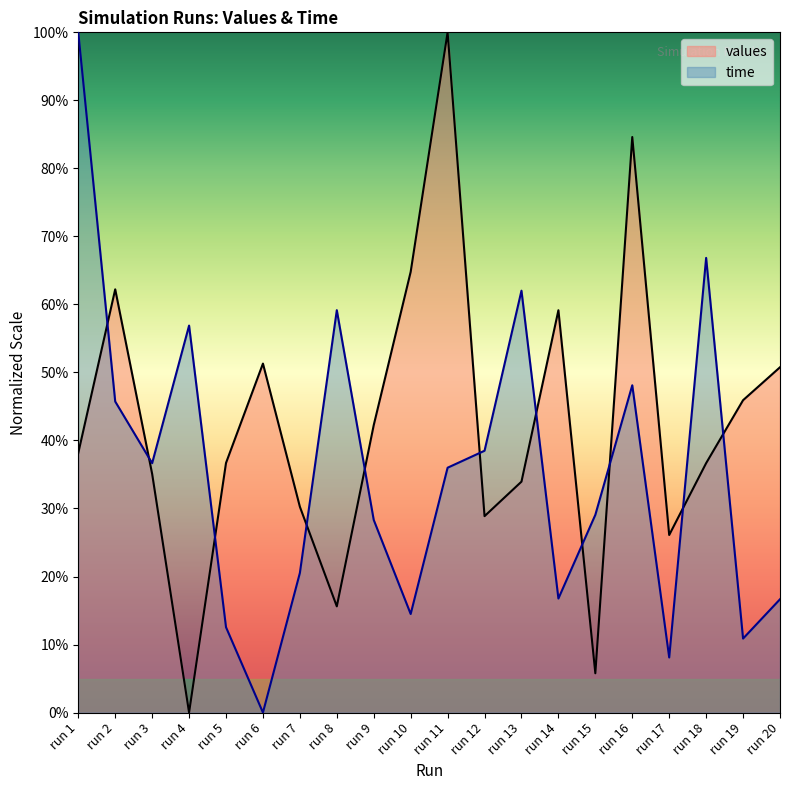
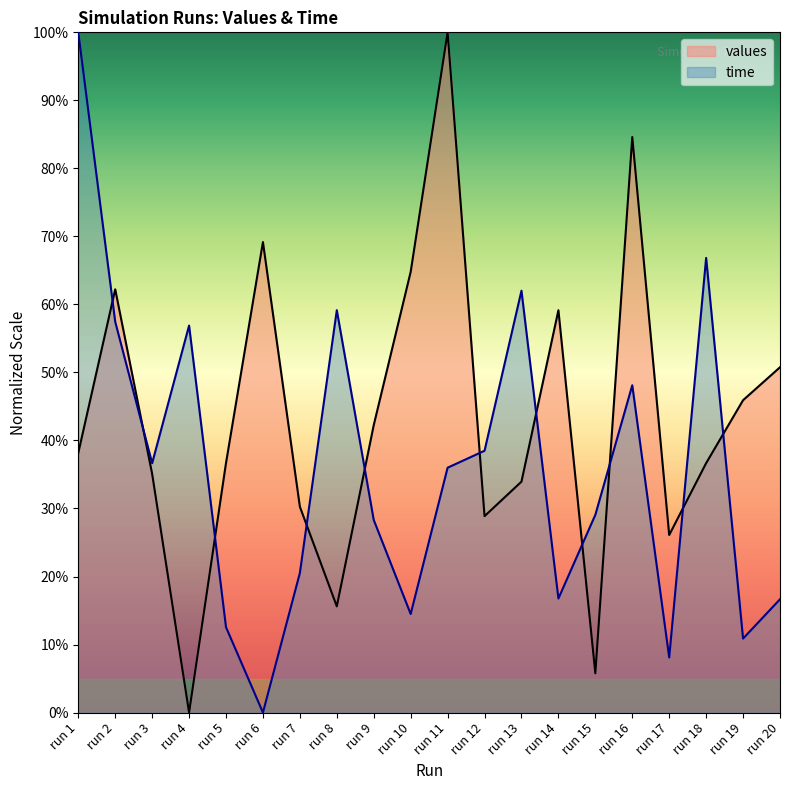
time, run 2: 46% -> 57%
values, run 6: 51% -> 69%
